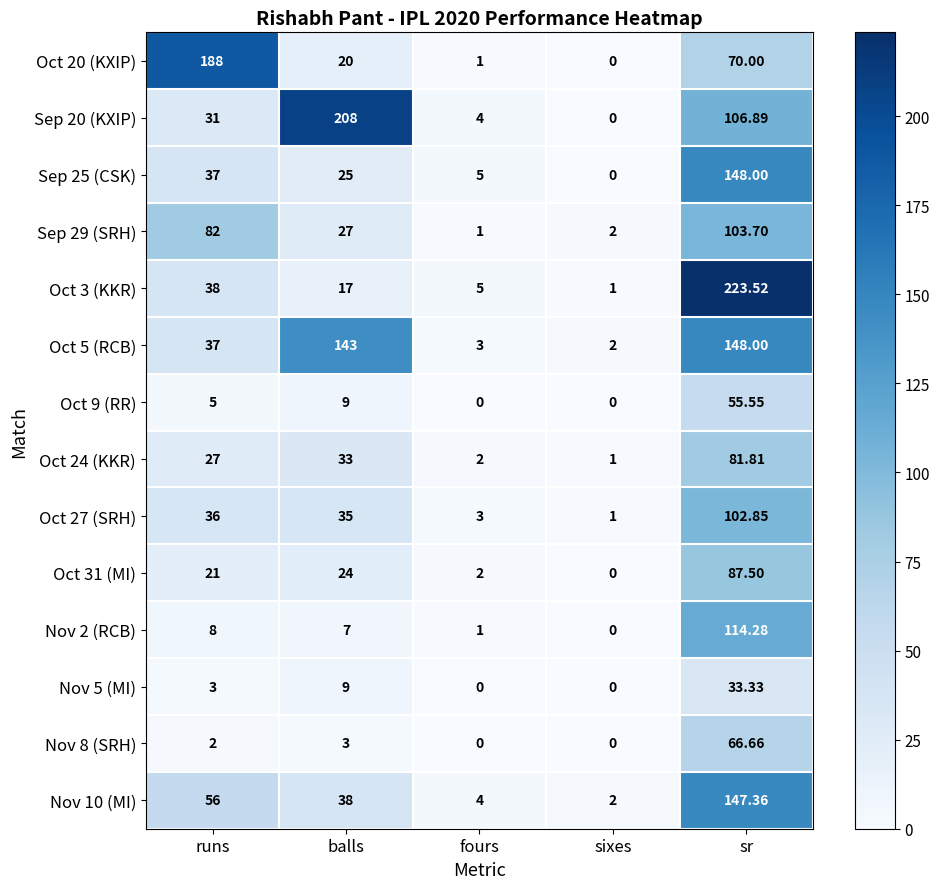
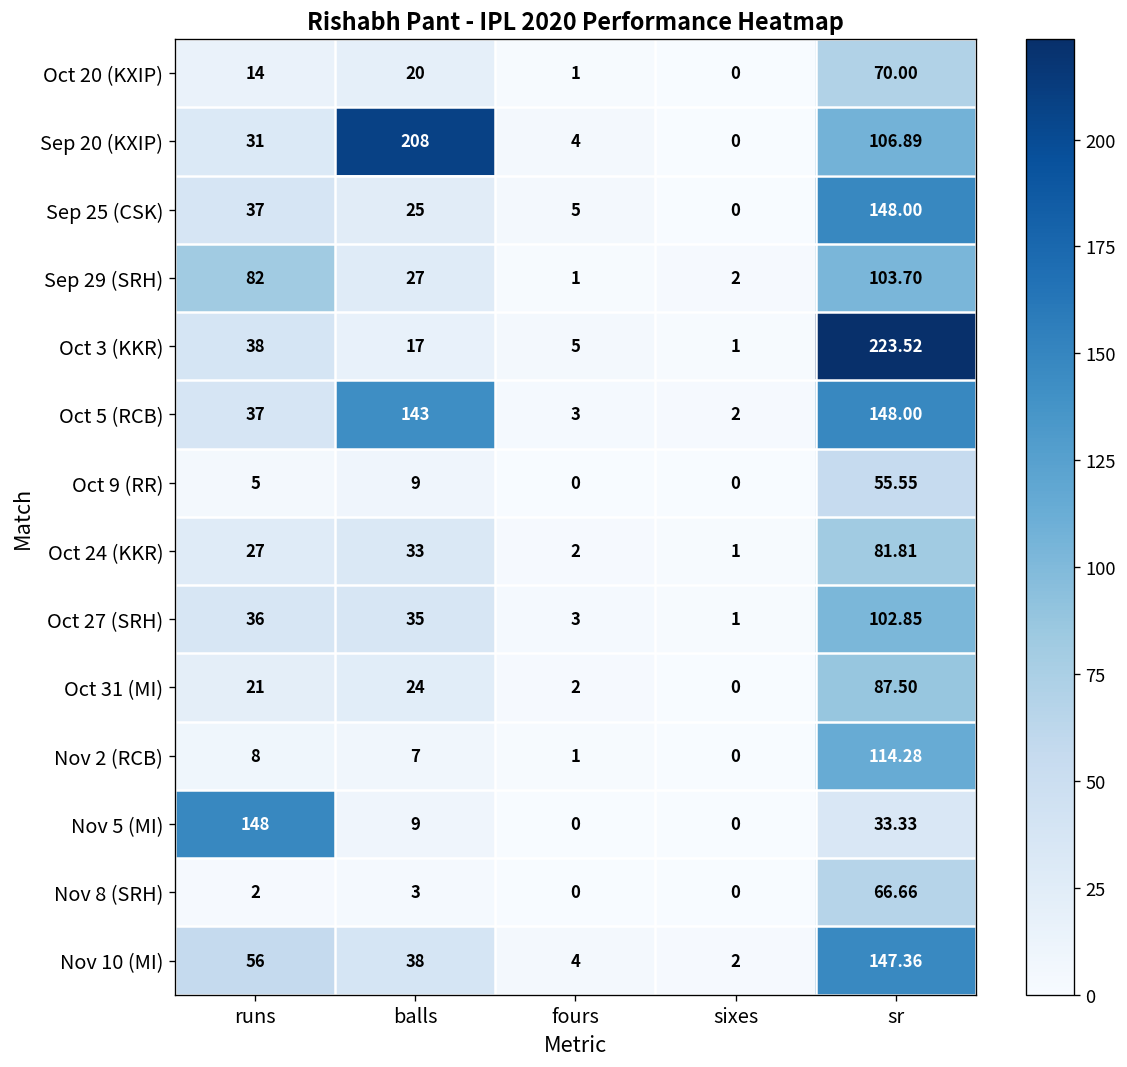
Oct 20 (KXIP), runs: 188 -> 14
Nov 5 (MI), runs: 3 -> 148
